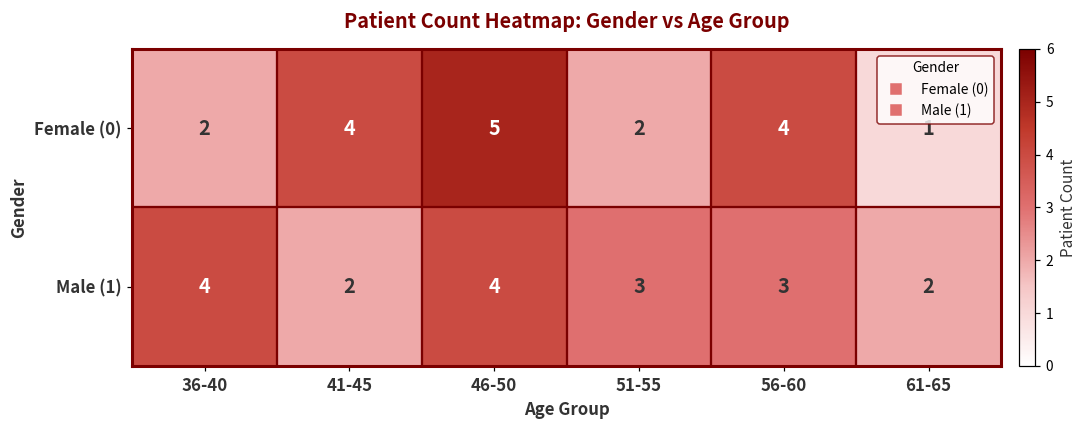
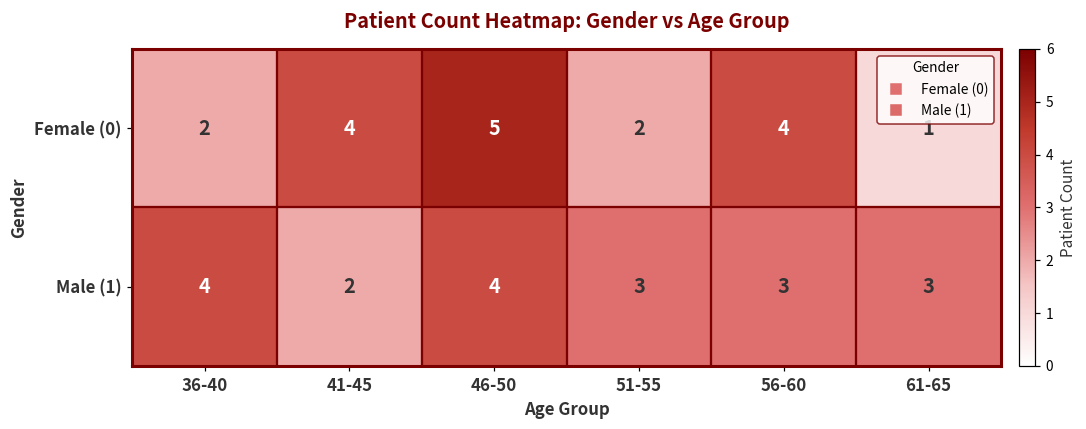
Male (1), 61-65: 2 -> 3
